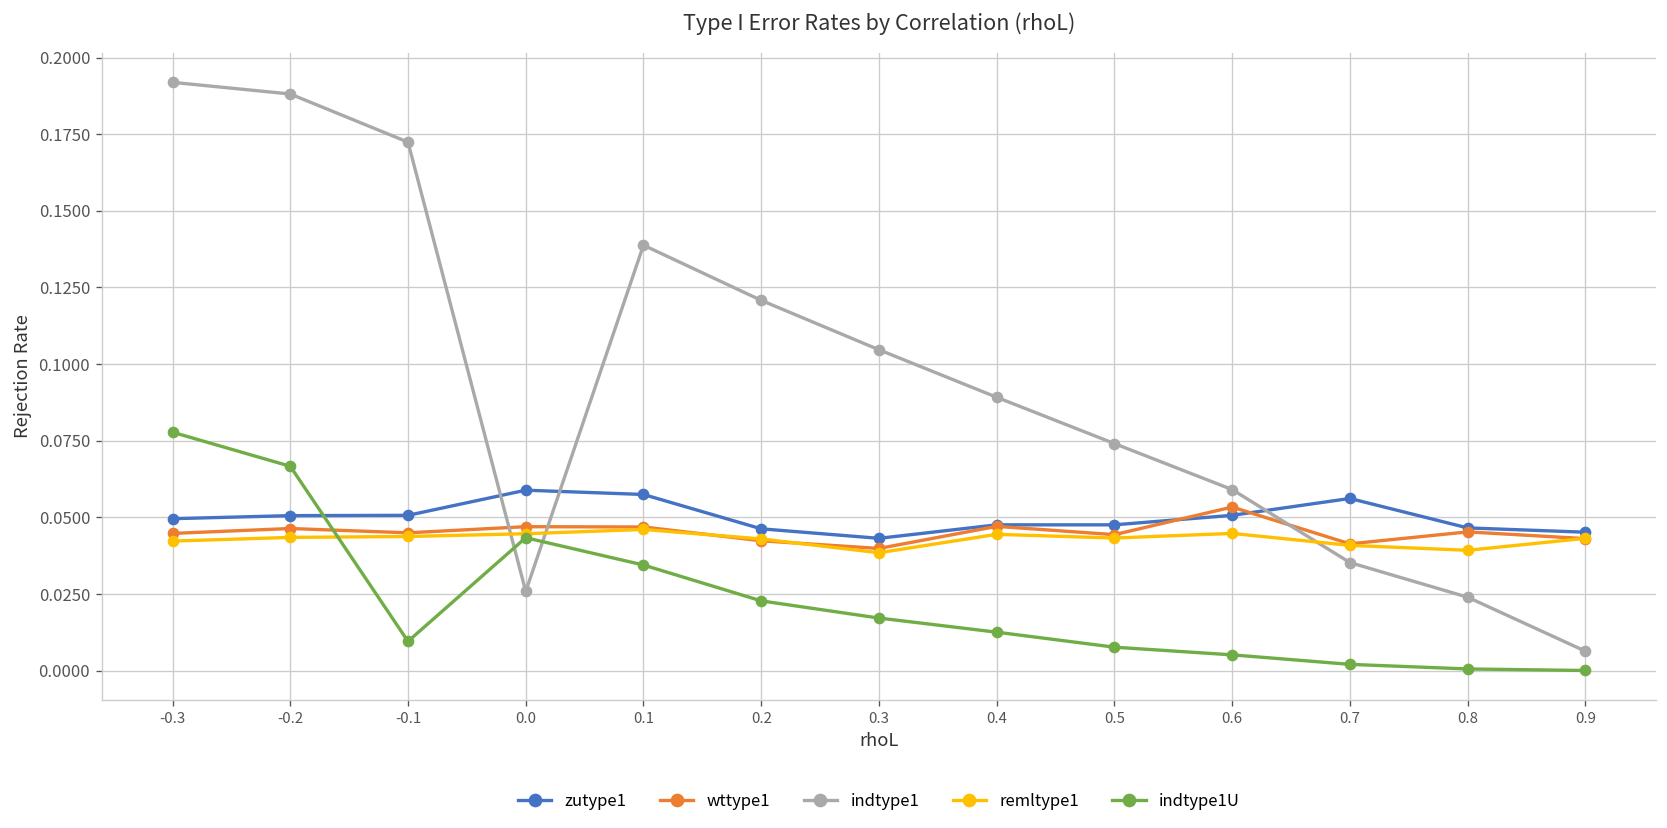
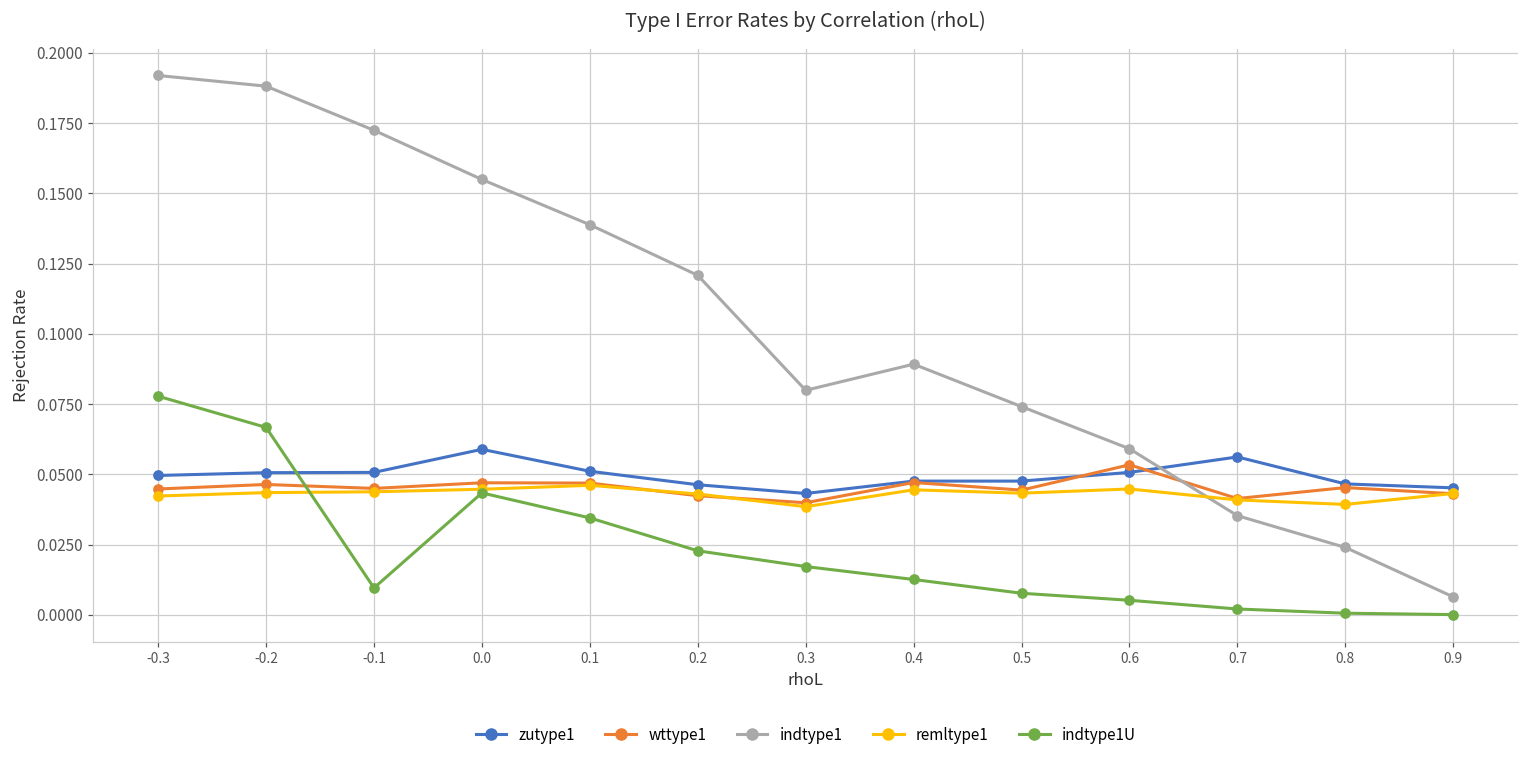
indtype1, 0.0: 0.026 -> 0.155
zutype1, 0.1: 0.058 -> 0.051
indtype1, 0.3: 0.105 -> 0.080
